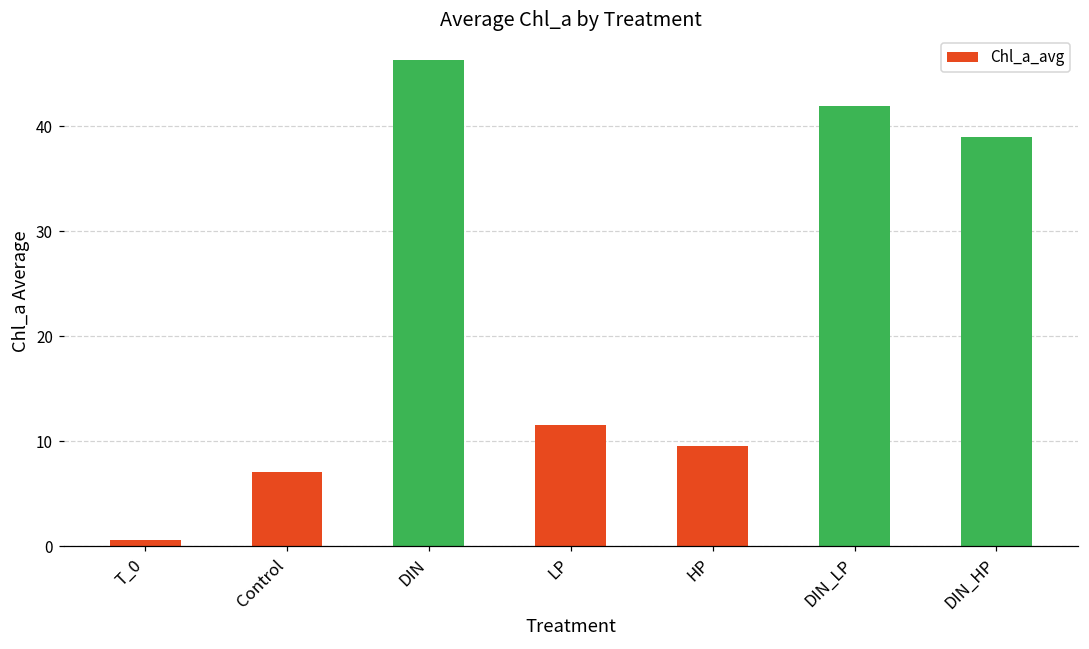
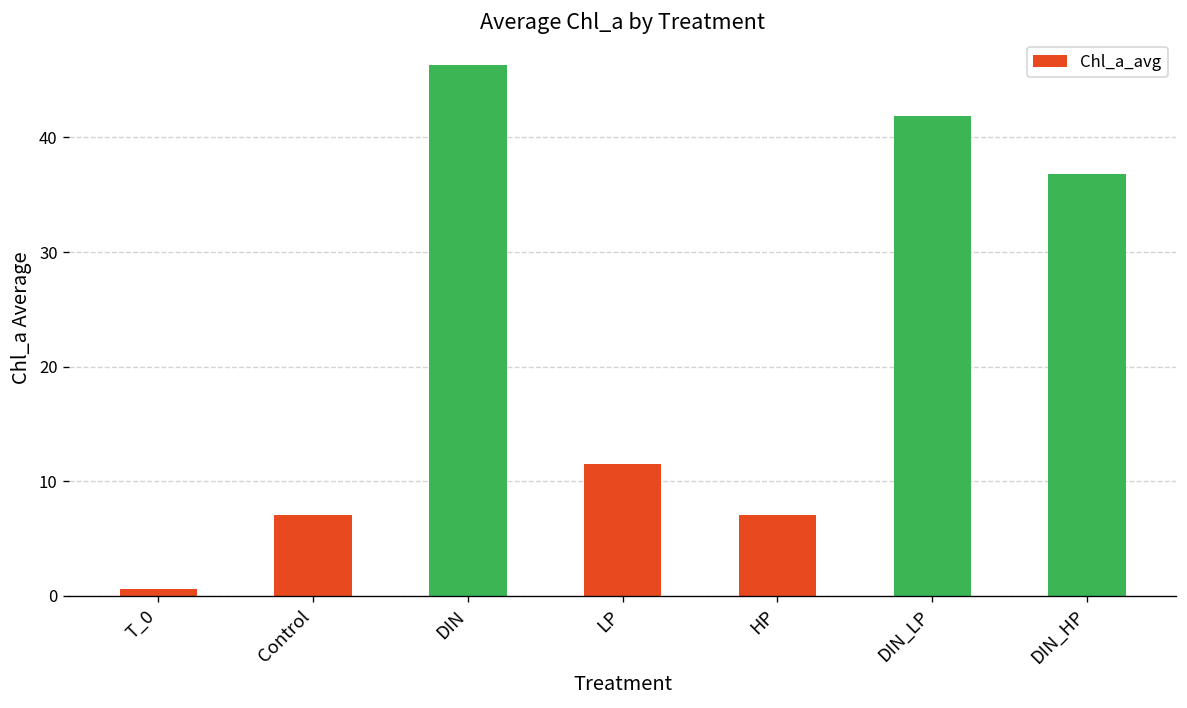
HP: 10 -> 7
DIN_HP: 39 -> 37
